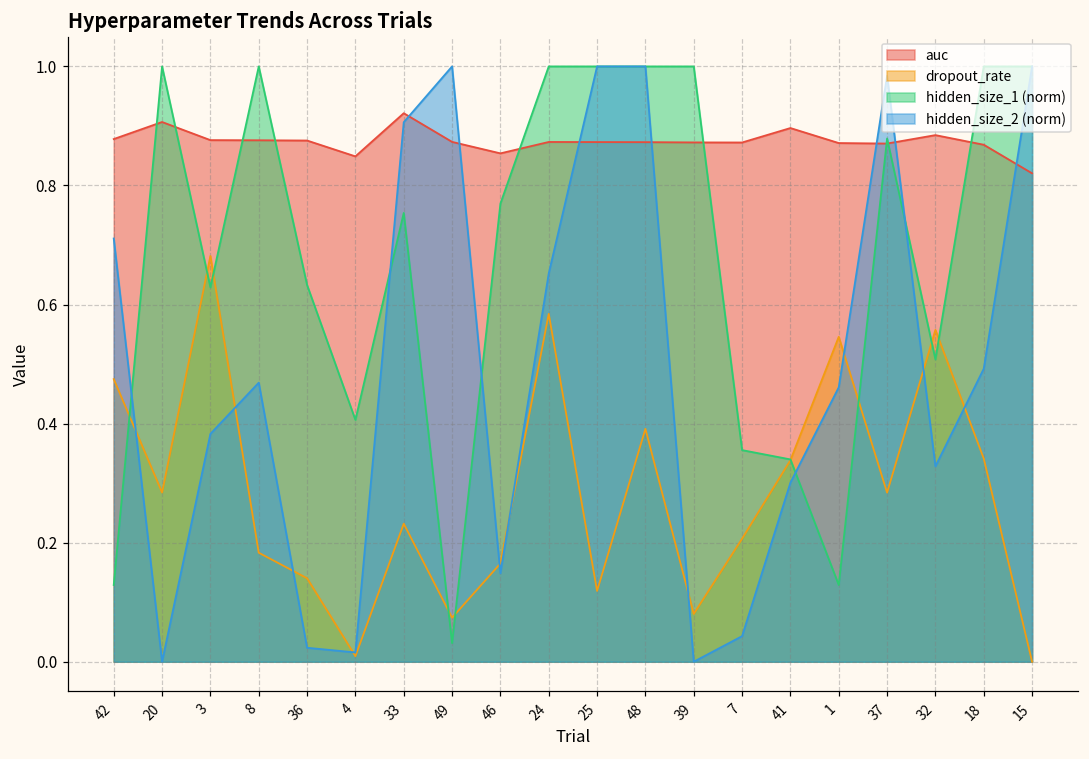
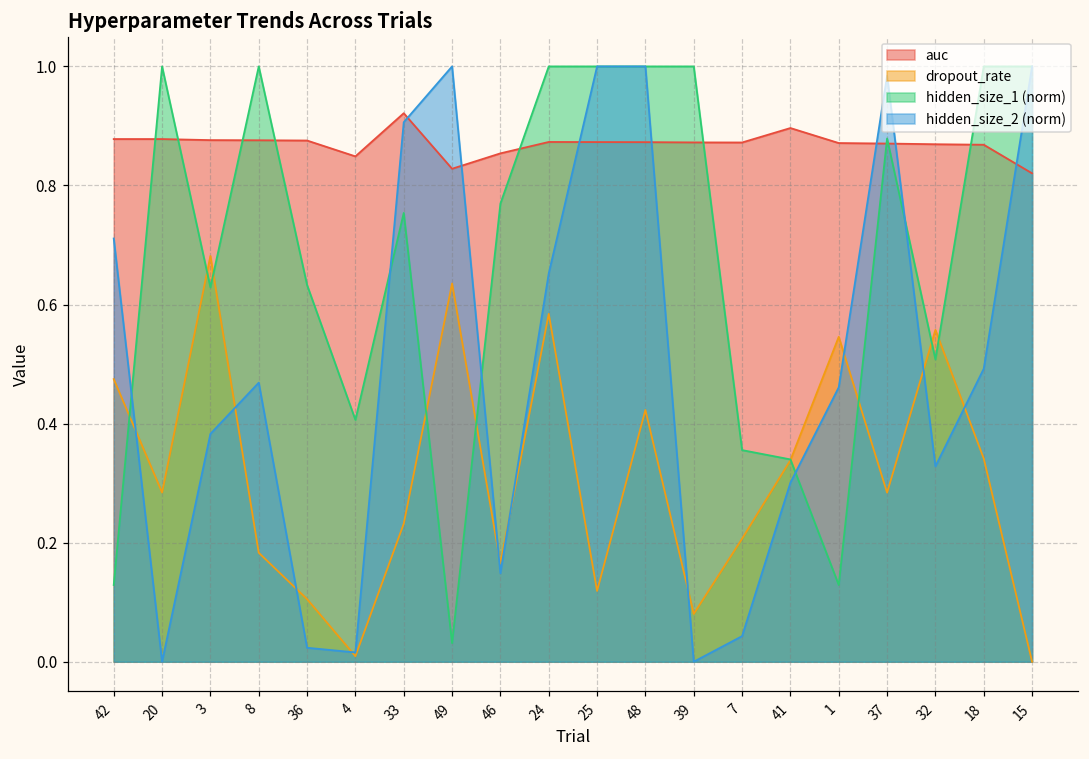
auc, 20: 0.91 -> 0.88
dropout_rate, 36: 0.14 -> 0.11
auc, 49: 0.87 -> 0.83
dropout_rate, 49: 0.07 -> 0.64
dropout_rate, 48: 0.39 -> 0.42
auc, 32: 0.88 -> 0.87
